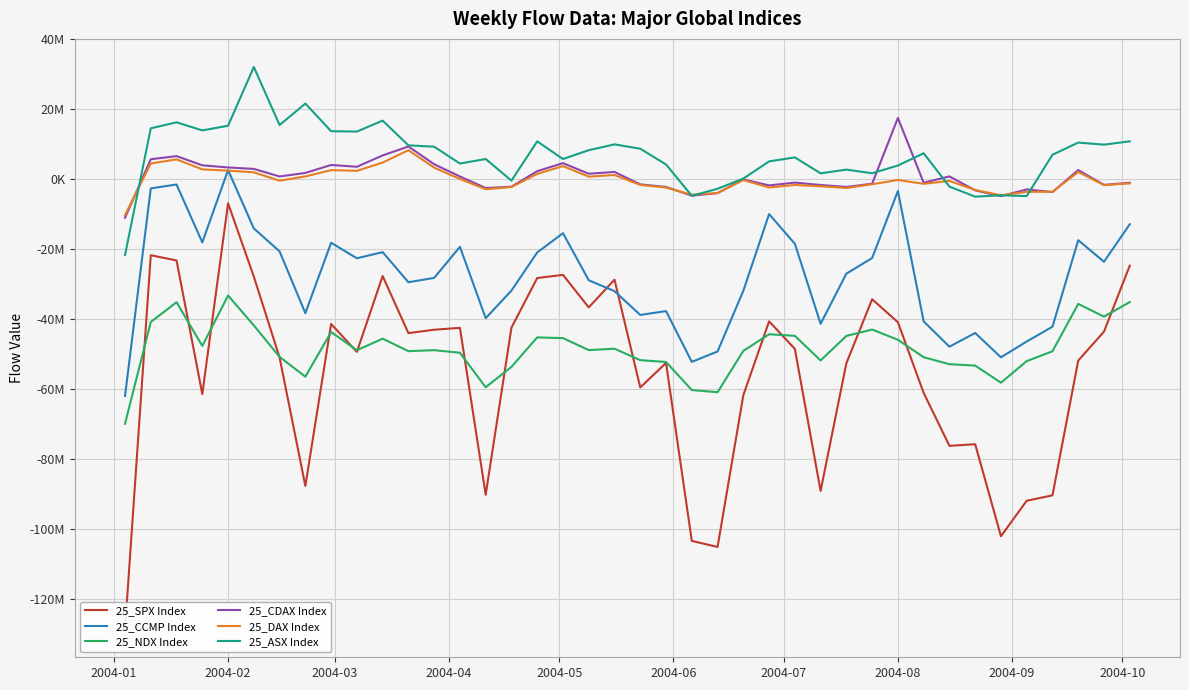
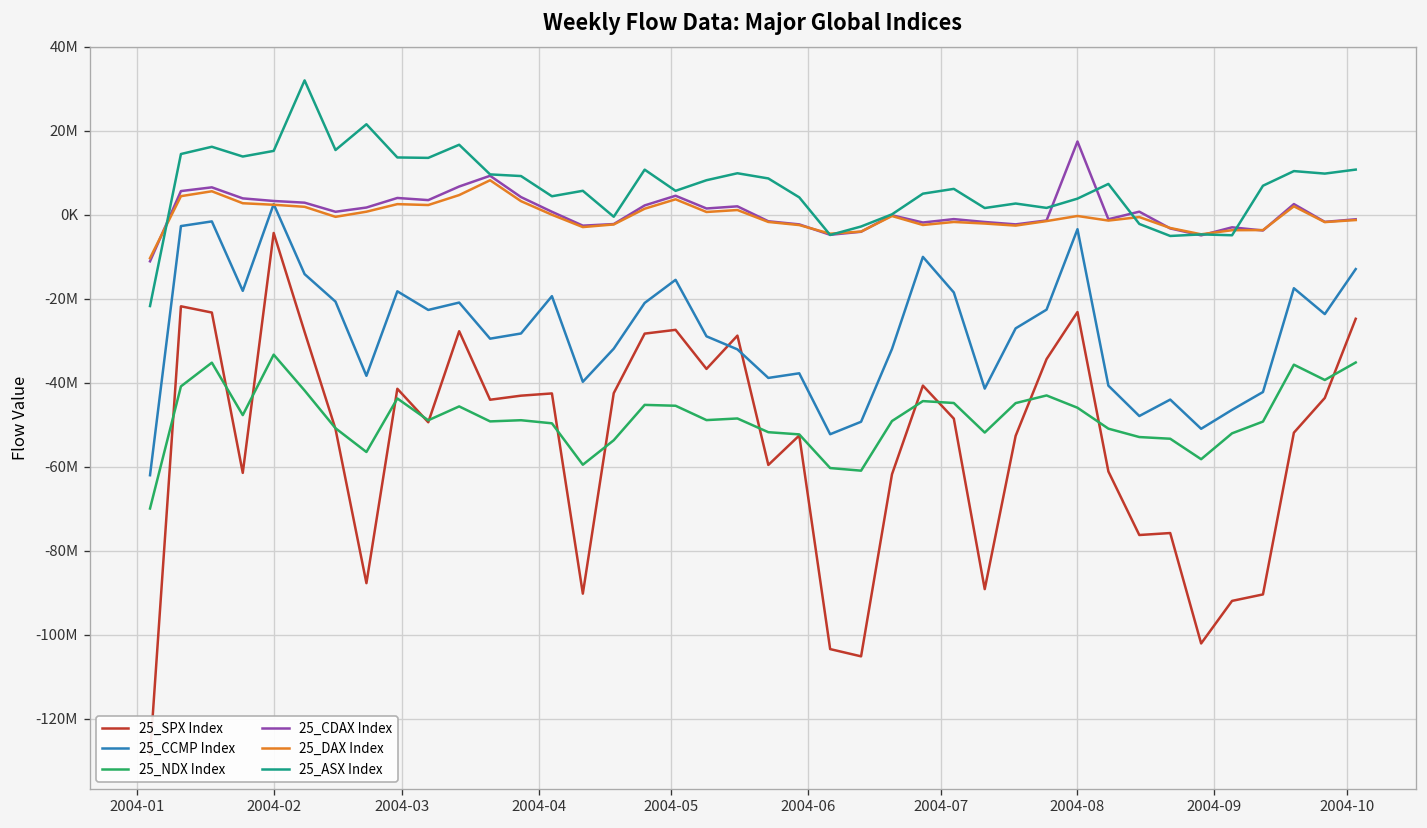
25_SPX Index, 2004-02: -7000000 -> -4000000
25_SPX Index, 2004-08: -41000000 -> -23000000
